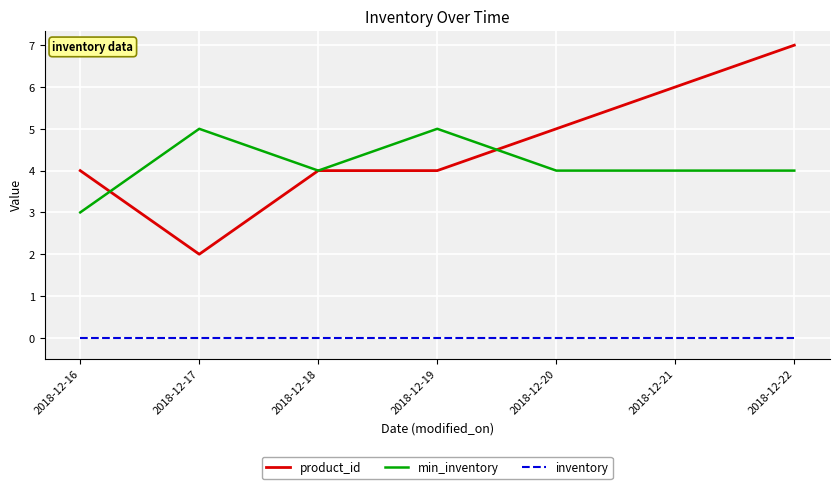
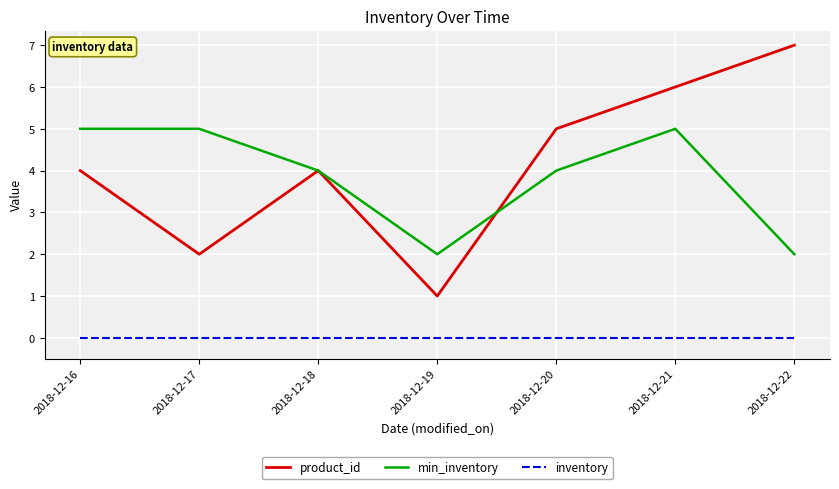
min_inventory, 2018-12-16: 3 -> 5
product_id, 2018-12-19: 4 -> 1
min_inventory, 2018-12-19: 5 -> 2
min_inventory, 2018-12-21: 4 -> 5
min_inventory, 2018-12-22: 4 -> 2
